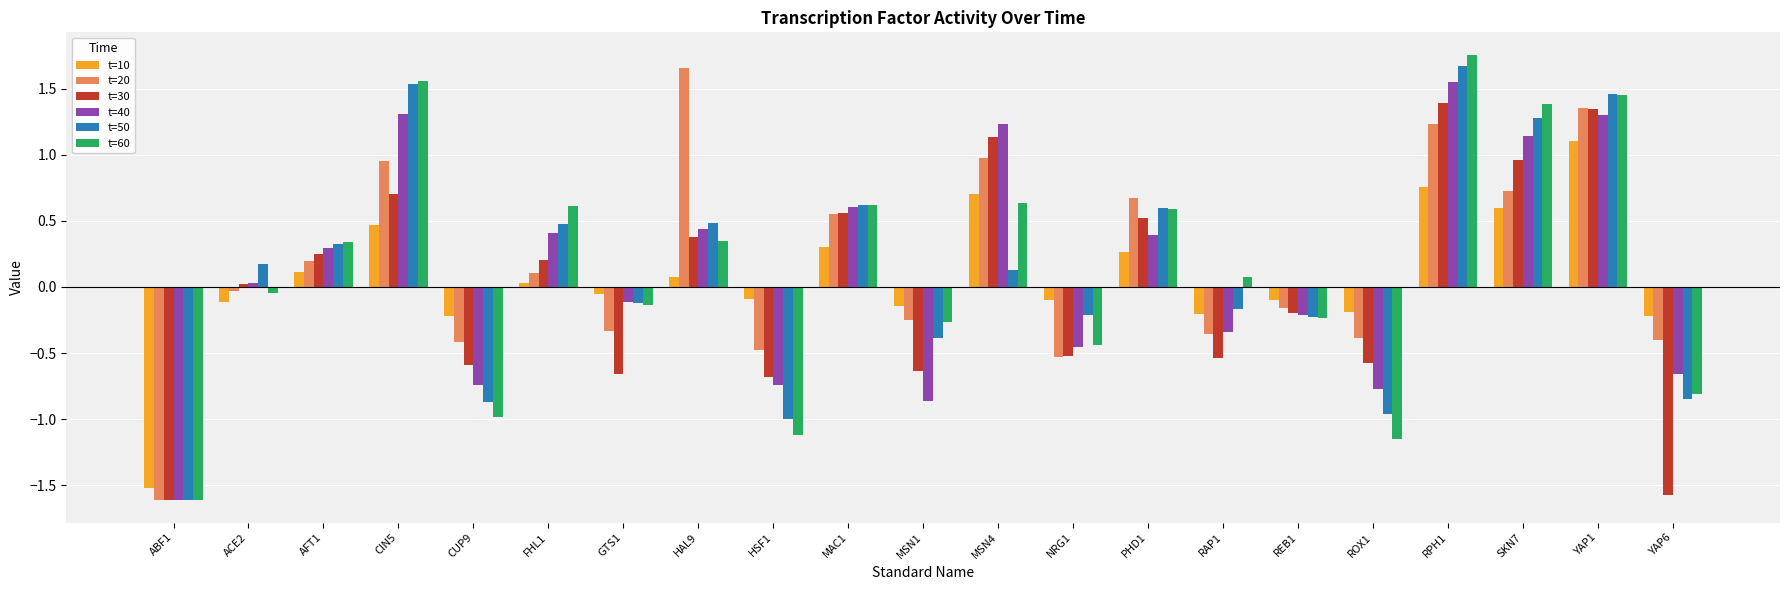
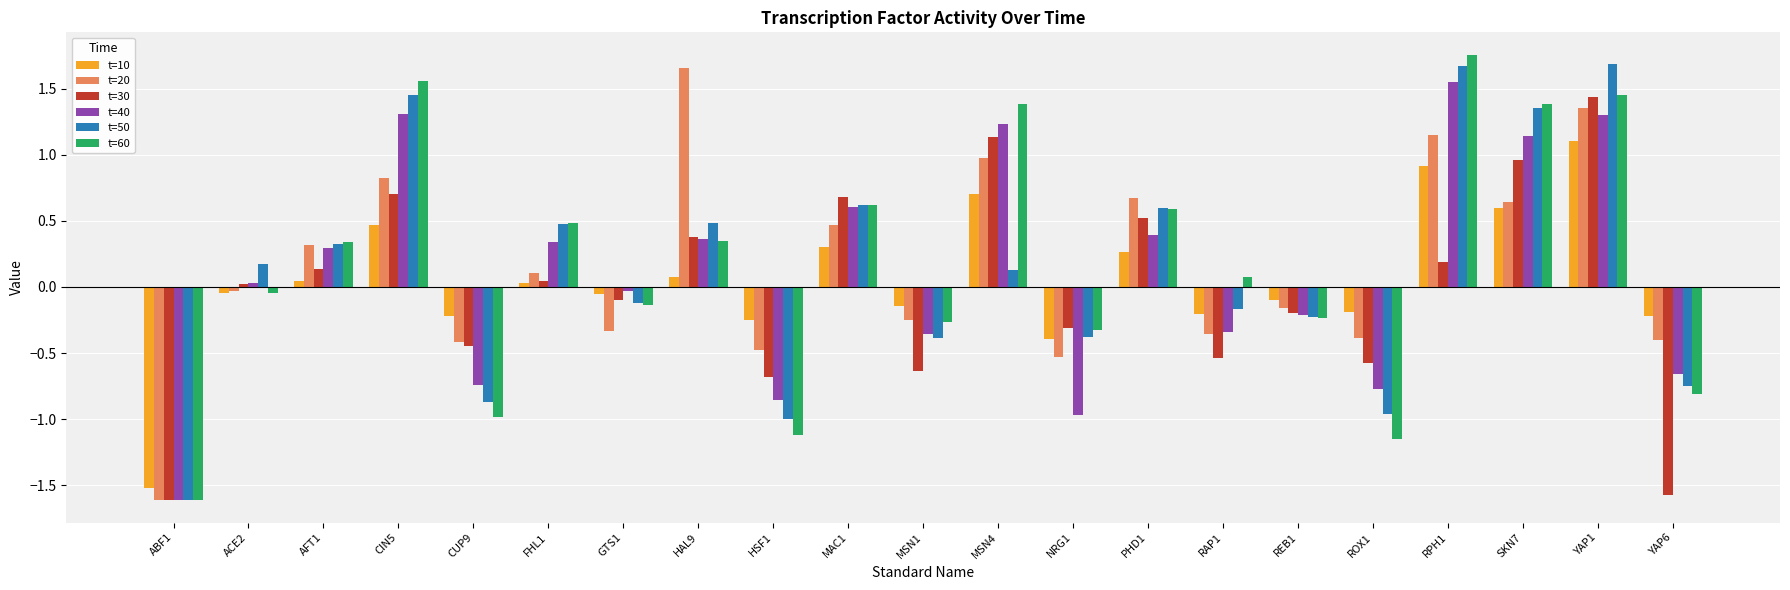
t=10, ACE2: -0.11 -> -0.05
t=10, AFT1: 0.12 -> 0.04
t=20, AFT1: 0.20 -> 0.32
t=30, AFT1: 0.25 -> 0.14
t=20, CIN5: 0.95 -> 0.83
t=50, CIN5: 1.54 -> 1.46
t=30, CUP9: -0.59 -> -0.45
t=30, FHL1: 0.21 -> 0.04
t=40, FHL1: 0.41 -> 0.34
t=60, FHL1: 0.62 -> 0.49
t=30, GTS1: -0.66 -> -0.10
t=40, GTS1: -0.11 -> -0.03
t=40, HAL9: 0.44 -> 0.36
t=10, HSF1: -0.09 -> -0.25
t=40, HSF1: -0.74 -> -0.85
t=20, MAC1: 0.55 -> 0.47
t=30, MAC1: 0.56 -> 0.68
t=40, MSN1: -0.86 -> -0.36
t=60, MSN4: 0.63 -> 1.39
t=10, NRG1: -0.10 -> -0.39
t=30, NRG1: -0.52 -> -0.31
t=40, NRG1: -0.45 -> -0.97
t=50, NRG1: -0.21 -> -0.38
t=60, NRG1: -0.44 -> -0.32
t=10, RPH1: 0.76 -> 0.91
t=20, RPH1: 1.23 -> 1.15
t=30, RPH1: 1.39 -> 0.19
t=20, SKN7: 0.73 -> 0.65
t=50, SKN7: 1.28 -> 1.35
t=30, YAP1: 1.35 -> 1.44
t=50, YAP1: 1.46 -> 1.69
t=50, YAP6: -0.85 -> -0.75
